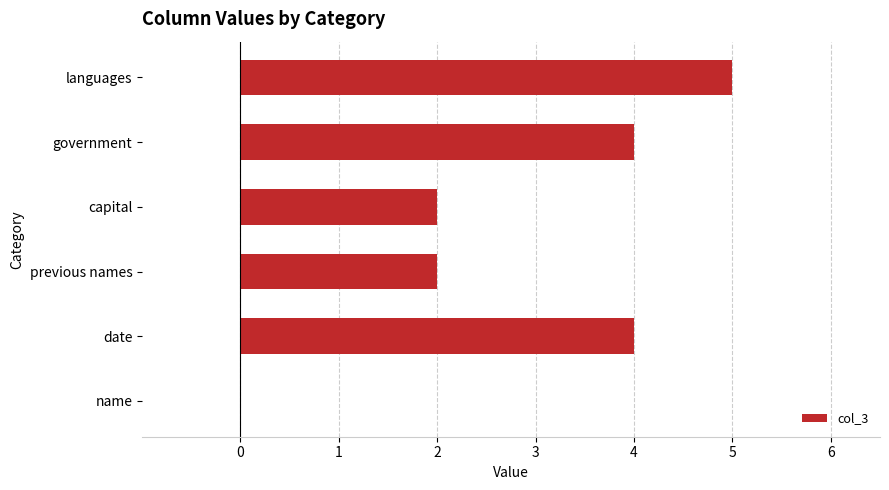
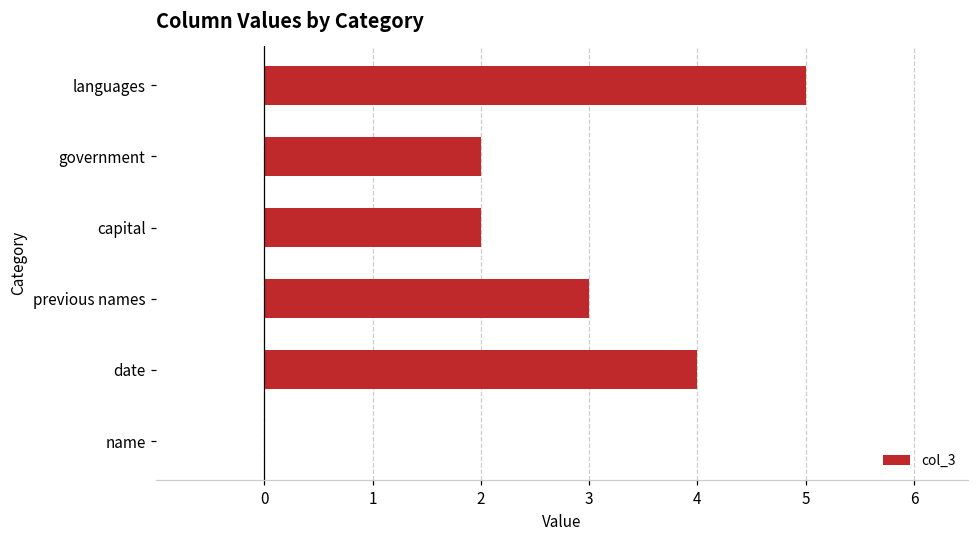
government: 4 -> 2
previous names: 2 -> 3
